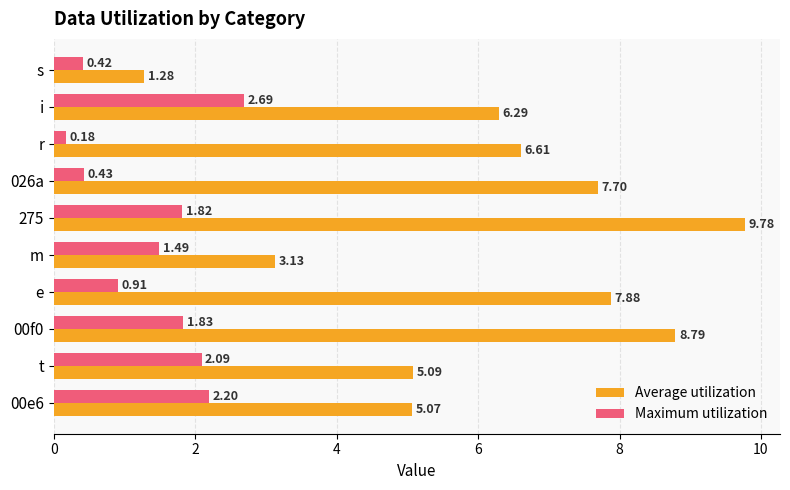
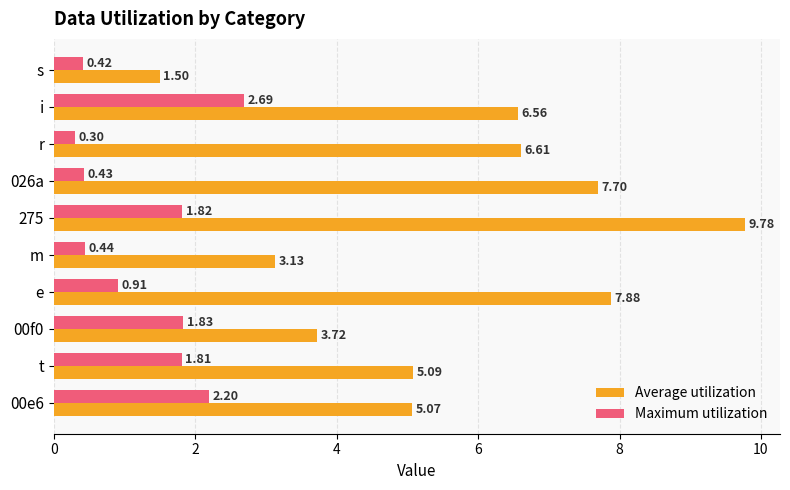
Average utilization, s: 1.28 -> 1.50
Average utilization, i: 6.29 -> 6.56
Maximum utilization, r: 0.18 -> 0.30
Maximum utilization, m: 1.49 -> 0.44
Average utilization, 00f0: 8.79 -> 3.72
Maximum utilization, t: 2.09 -> 1.81
